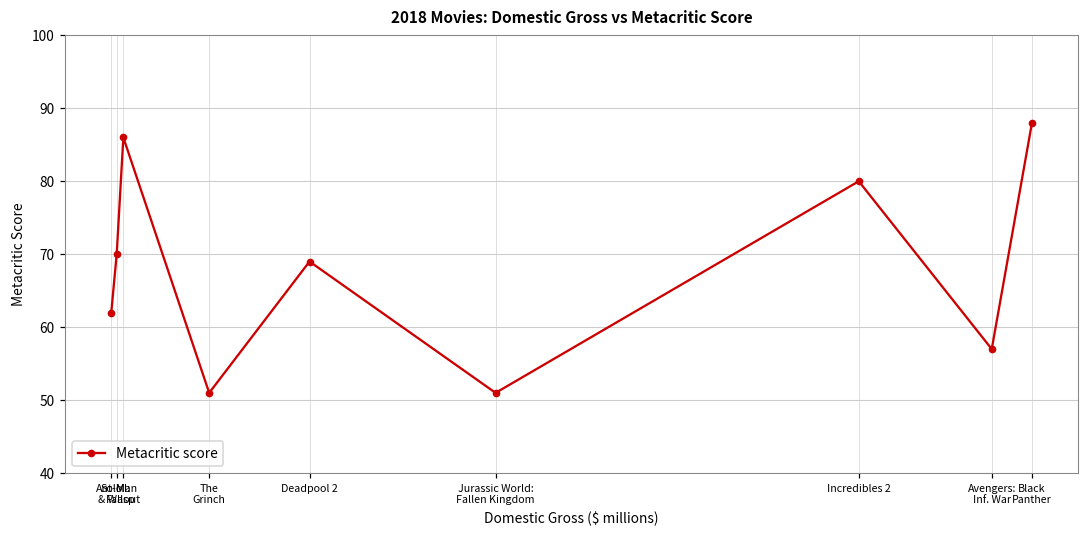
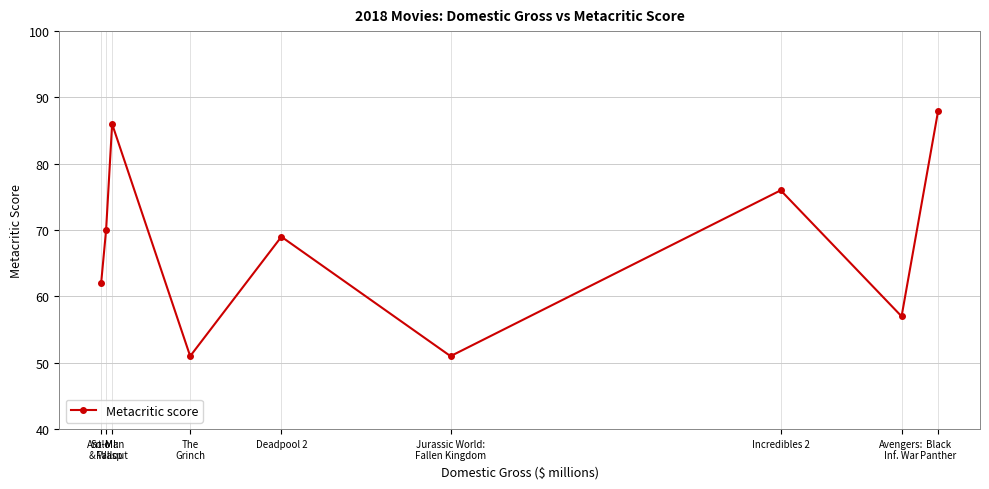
Incredibles 2: 80 -> 76
